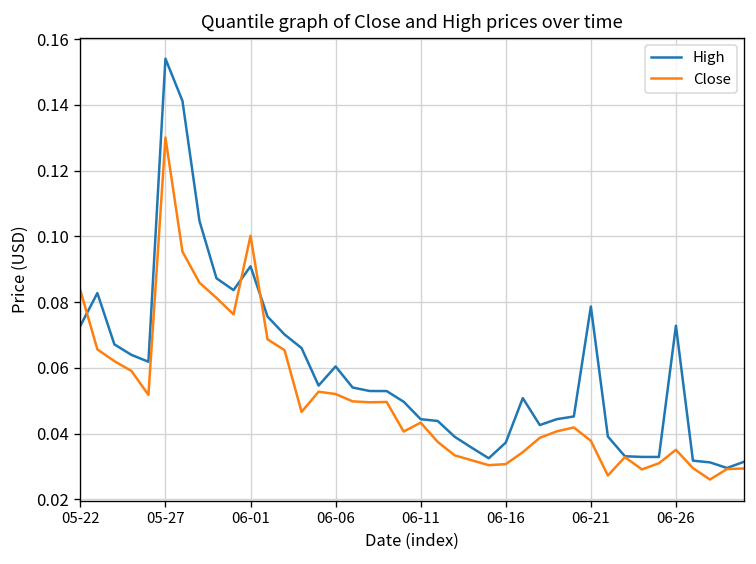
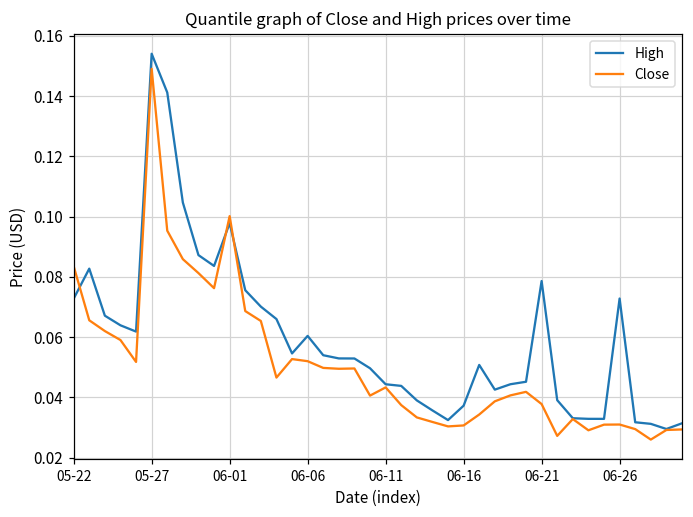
Close, 05-27: 0.130 -> 0.149
High, 06-01: 0.091 -> 0.098
Close, 06-26: 0.035 -> 0.031
